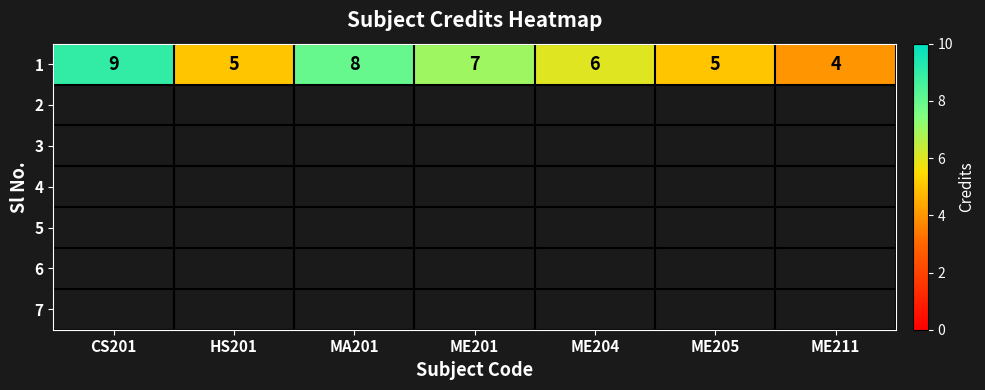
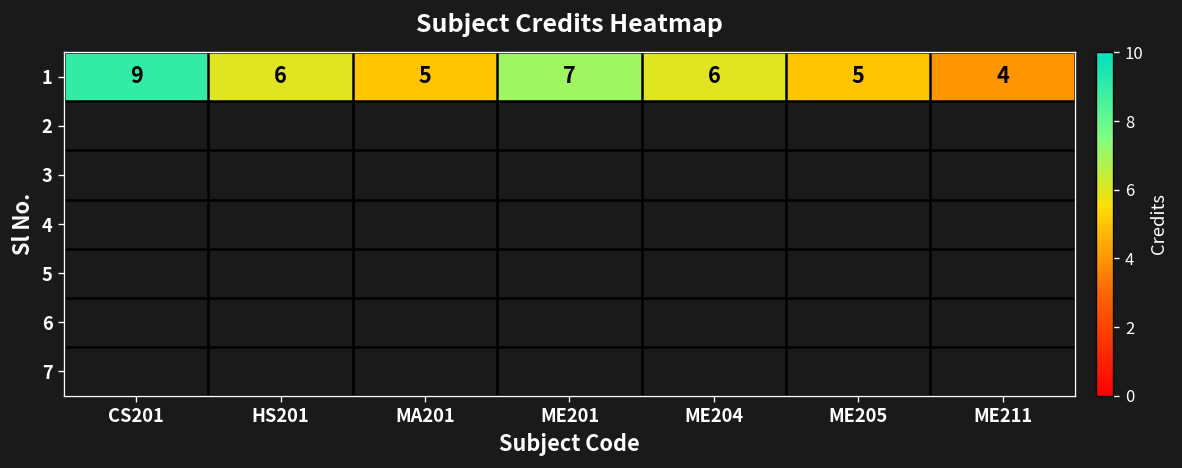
1, HS201: 5 -> 6
1, MA201: 8 -> 5
